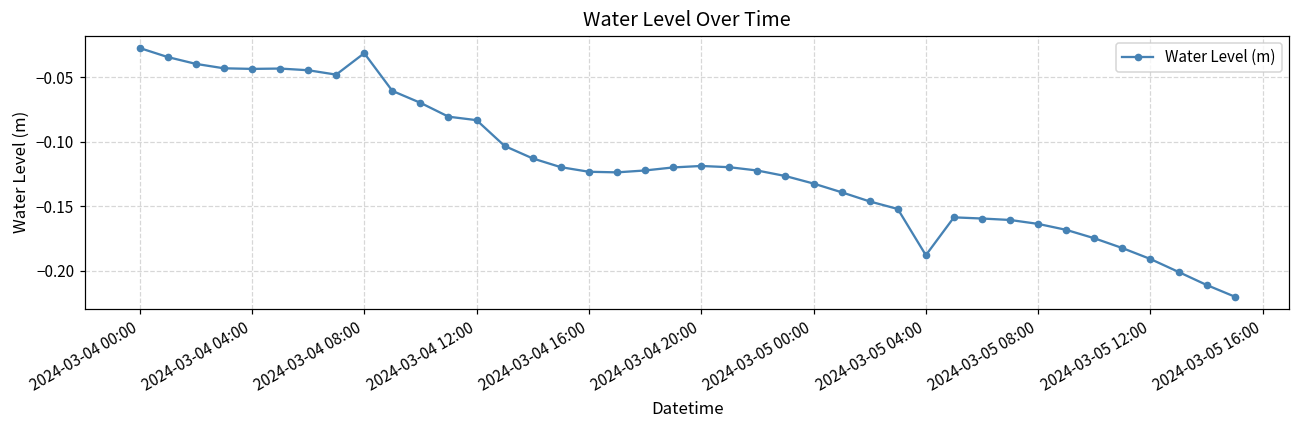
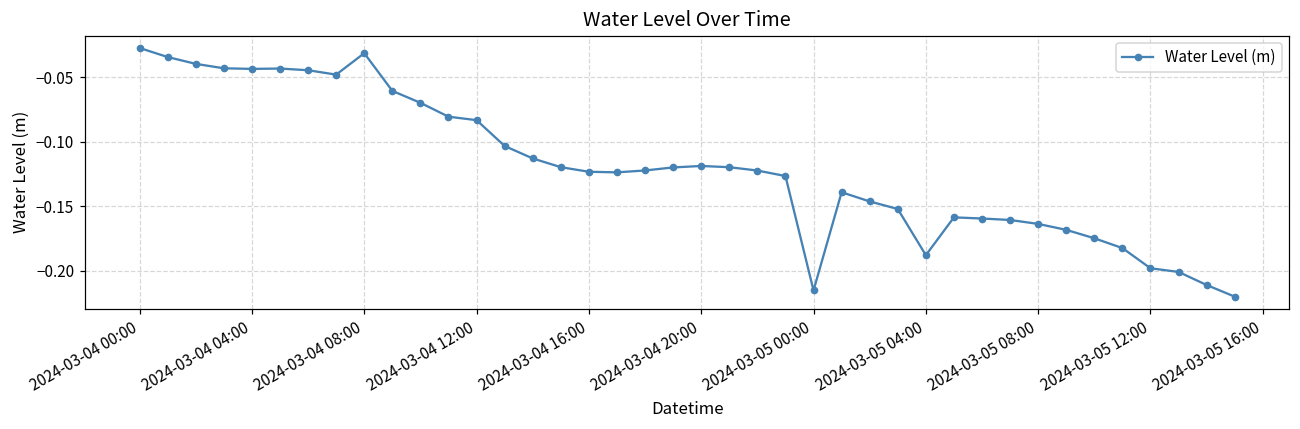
2024-03-05 00:00: -0.132 -> -0.215
2024-03-05 12:00: -0.191 -> -0.198
